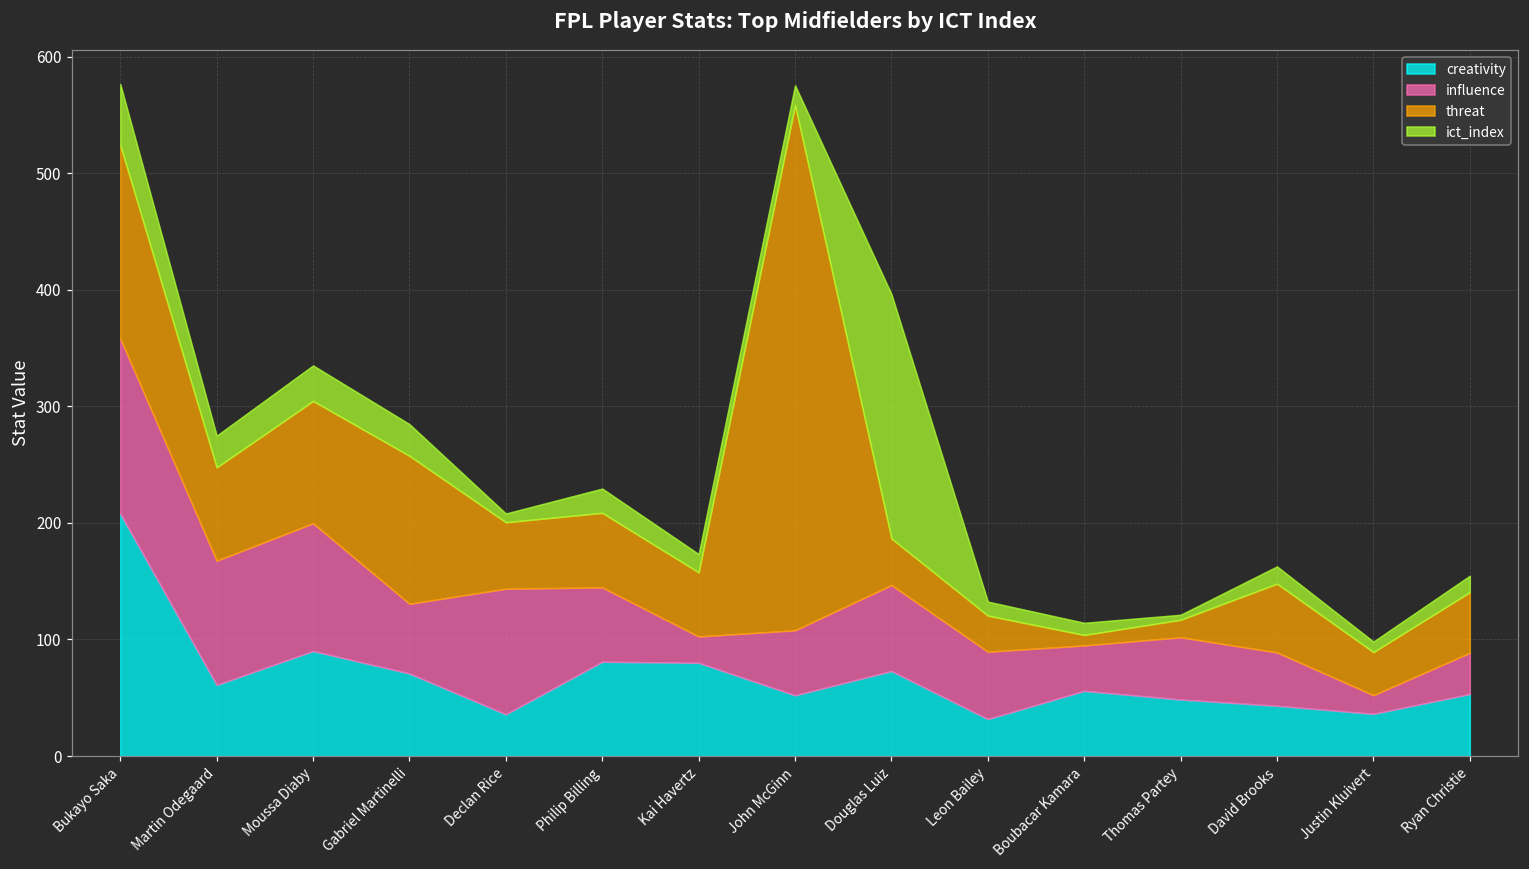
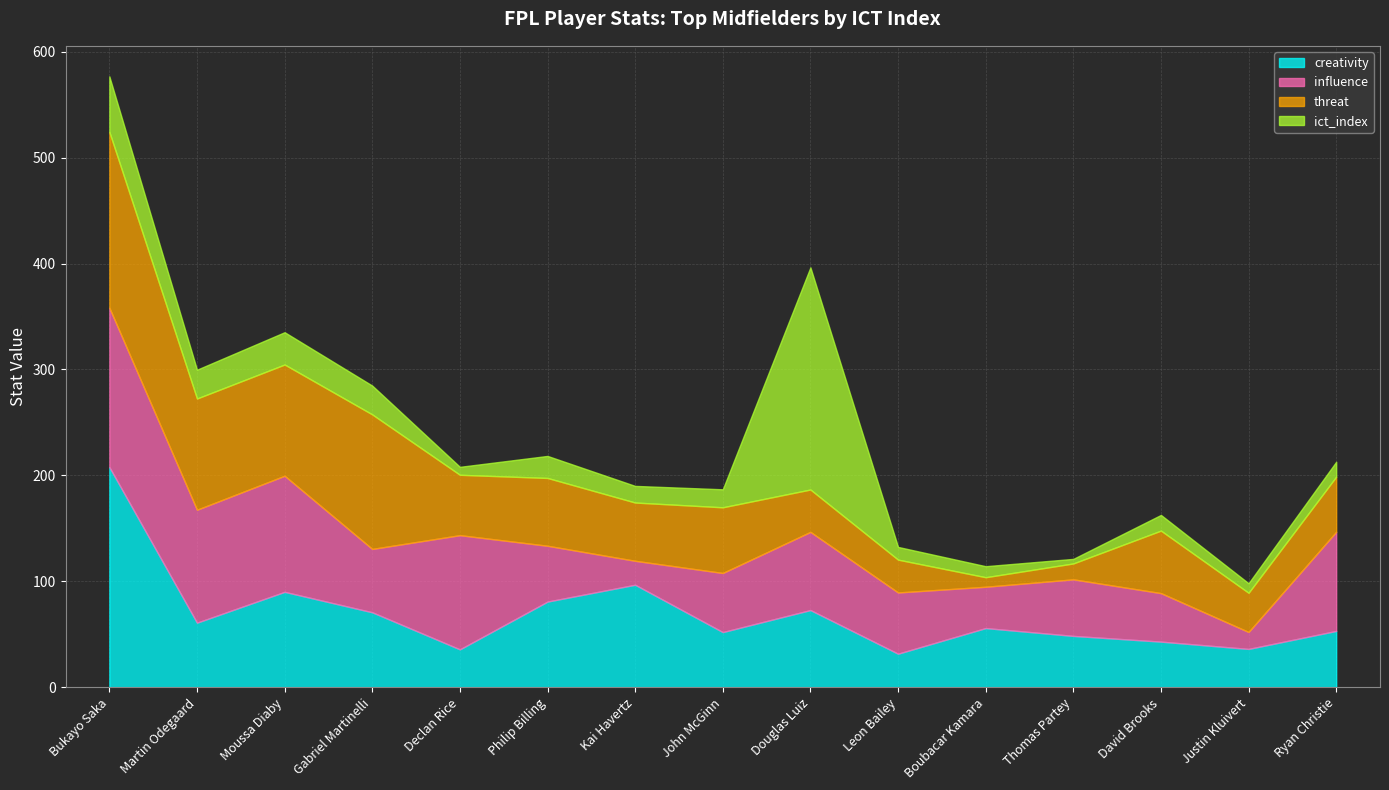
threat, Martin Odegaard: 80 -> 105
influence, Philip Billing: 64 -> 53
creativity, Kai Havertz: 80 -> 97
threat, John McGinn: 451 -> 62
influence, Ryan Christie: 35 -> 94
